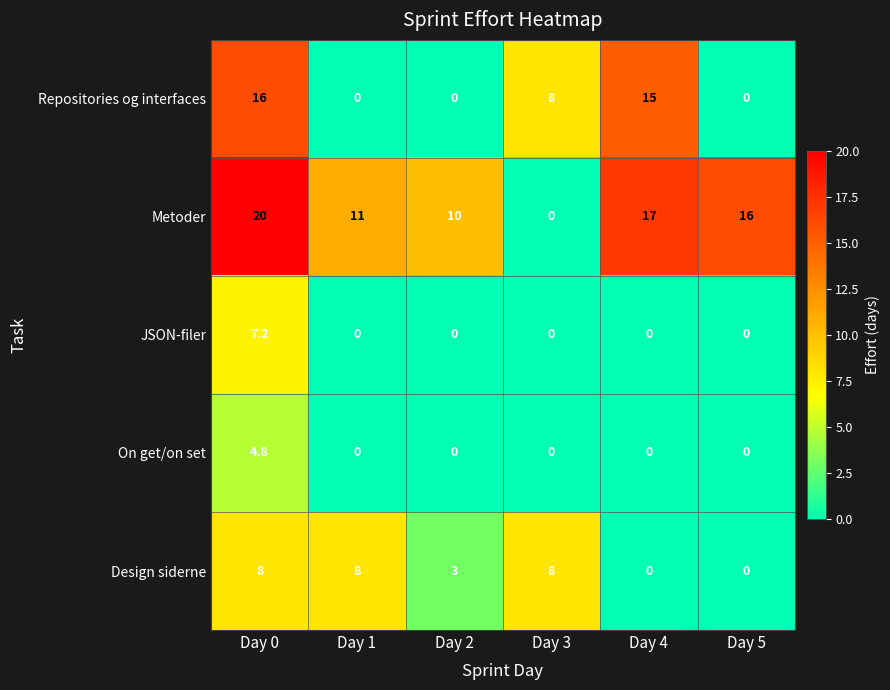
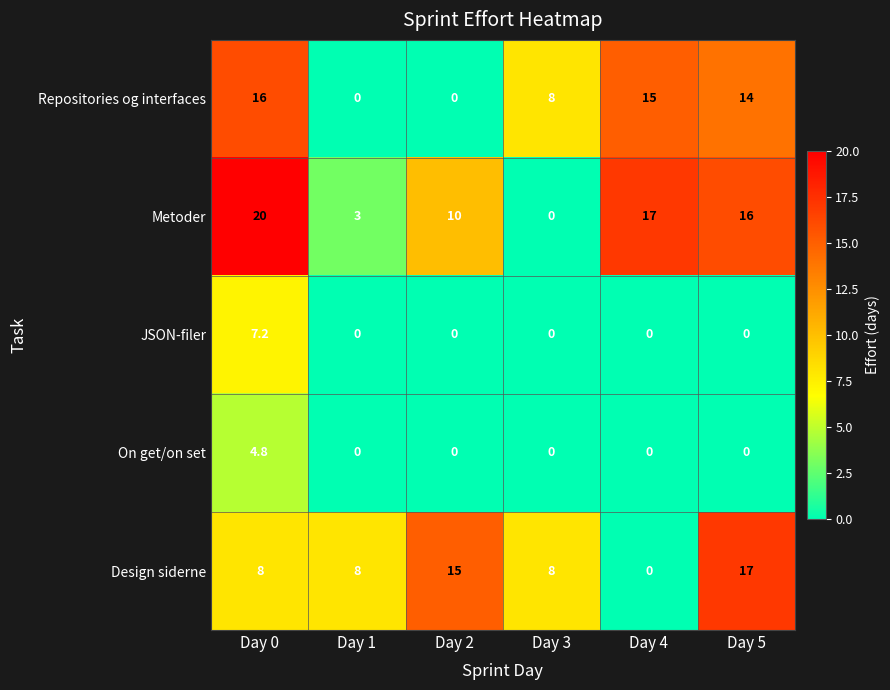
Repositories og interfaces, Day 5: 0 -> 14
Metoder, Day 1: 11 -> 3
Design siderne, Day 2: 3 -> 15
Design siderne, Day 5: 0 -> 17
